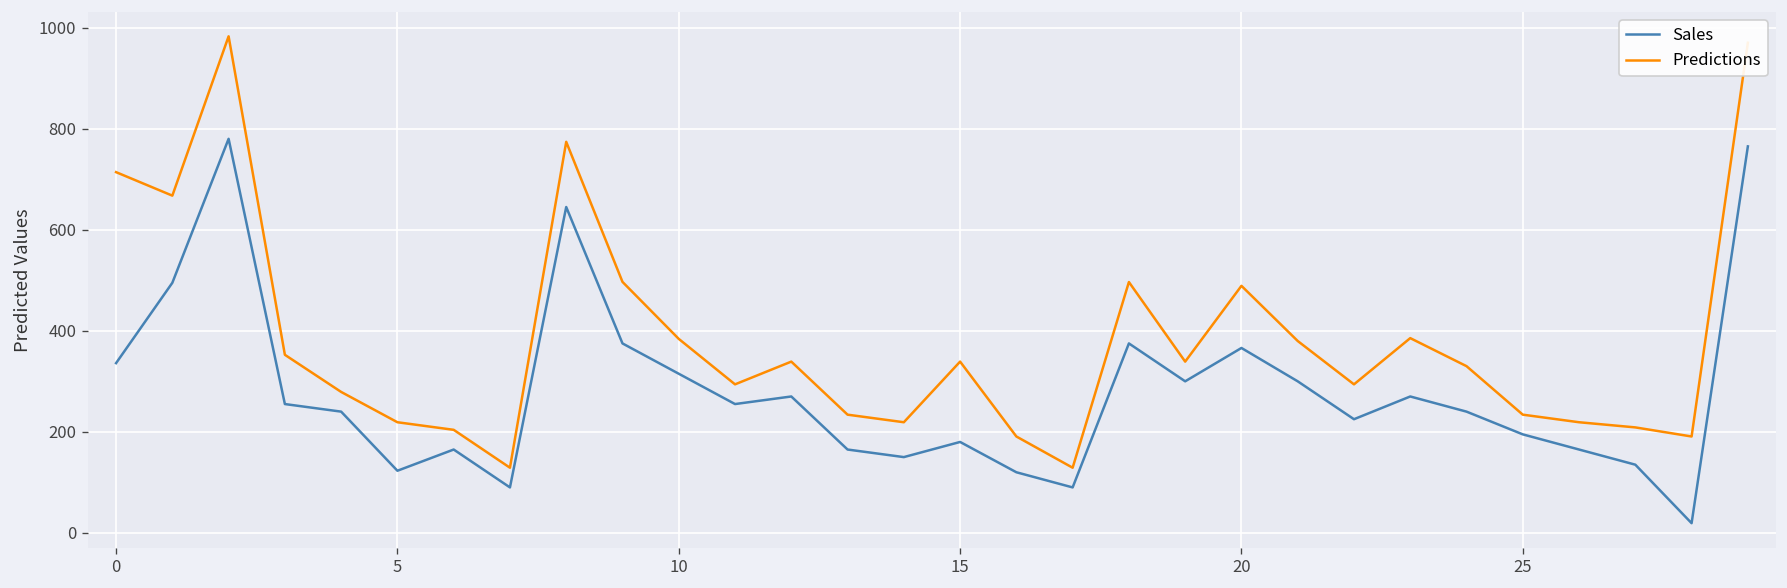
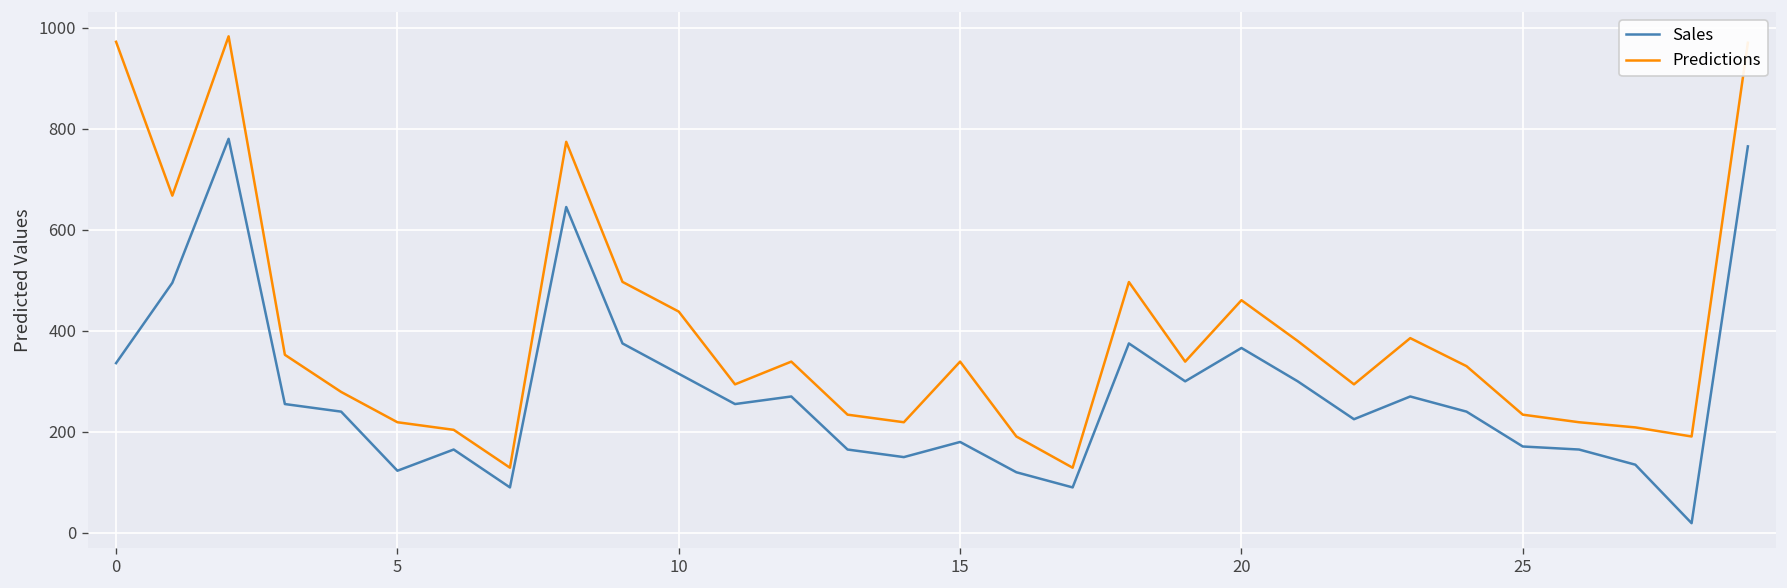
Predictions, 0: 710 -> 970
Predictions, 10: 380 -> 440
Predictions, 20: 490 -> 460
Sales, 25: 200 -> 170
